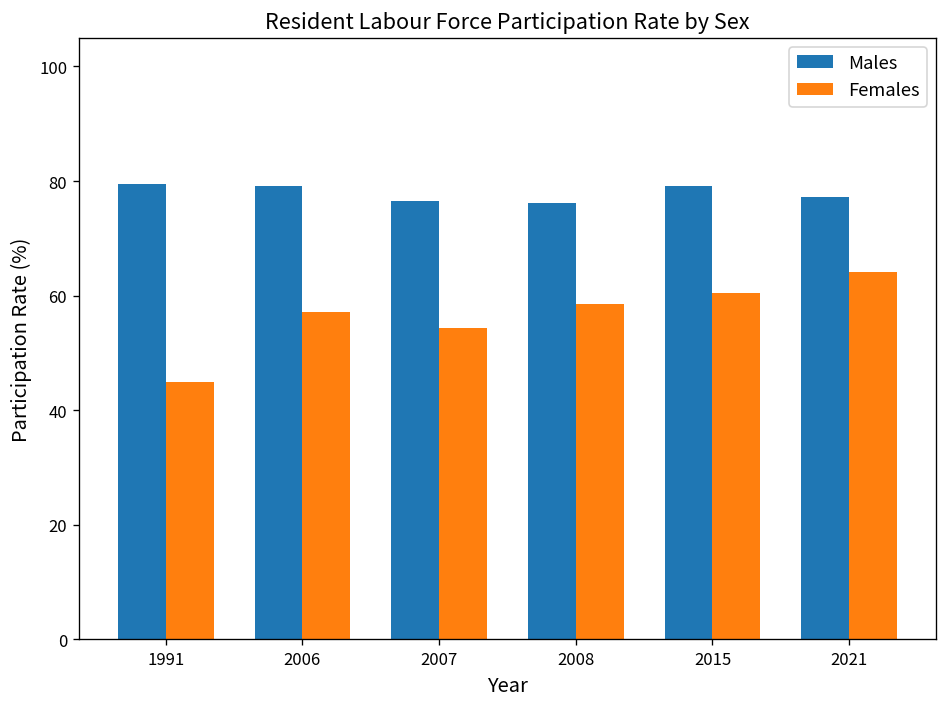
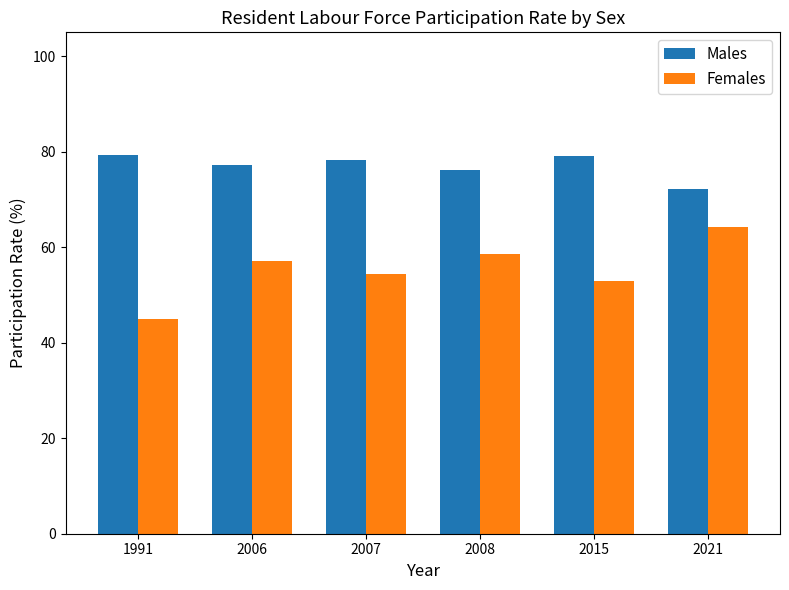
Males, 2006: 79 -> 77
Males, 2007: 77 -> 78
Females, 2015: 60 -> 53
Males, 2021: 77 -> 72
